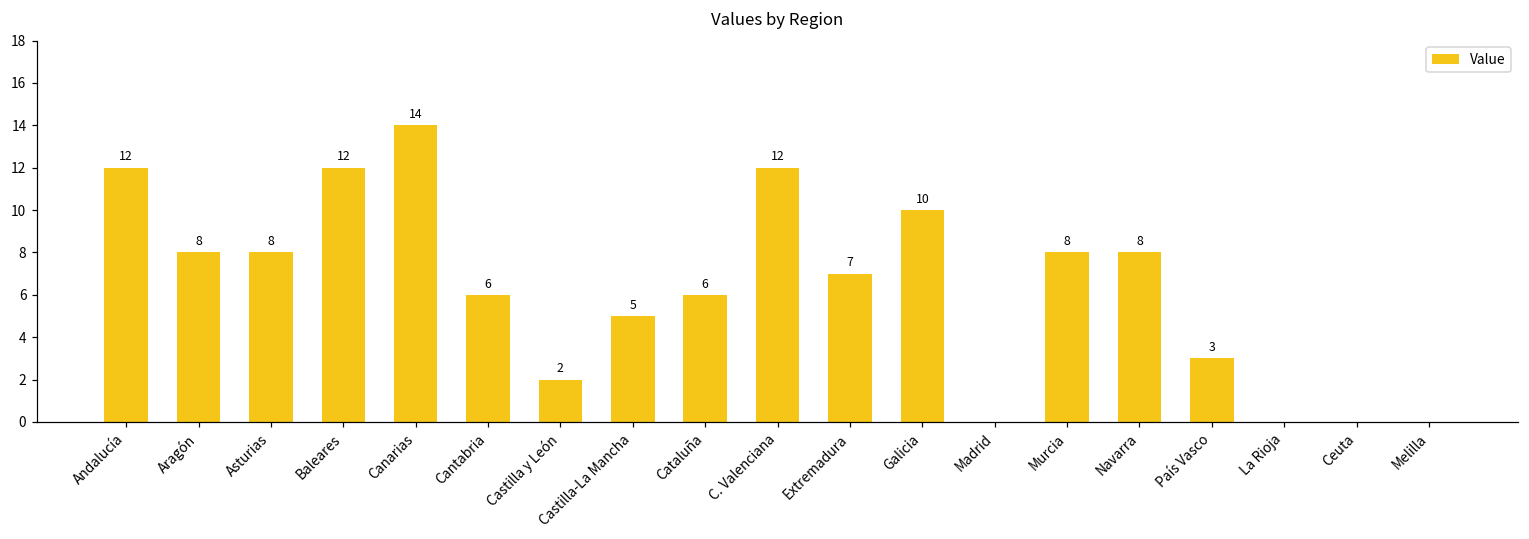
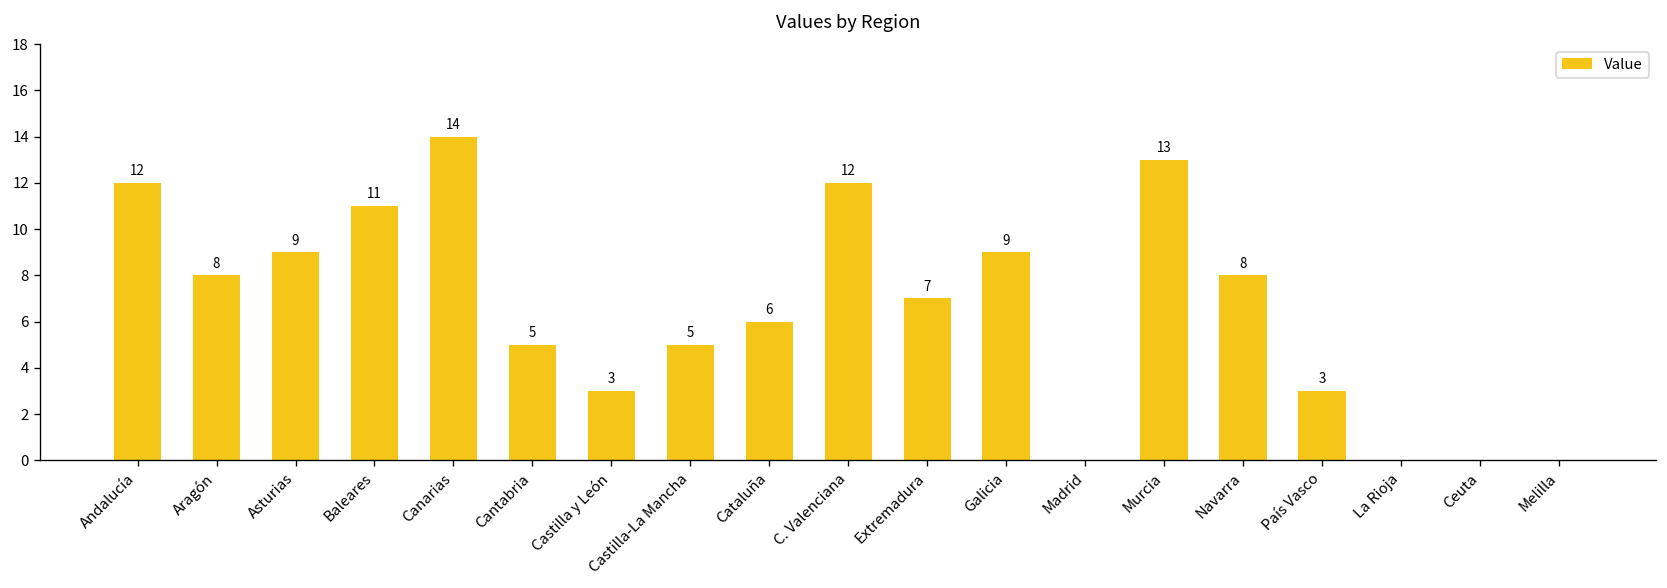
Asturias: 8 -> 9
Baleares: 12 -> 11
Cantabria: 6 -> 5
Castilla y León: 2 -> 3
Galicia: 10 -> 9
Murcia: 8 -> 13
